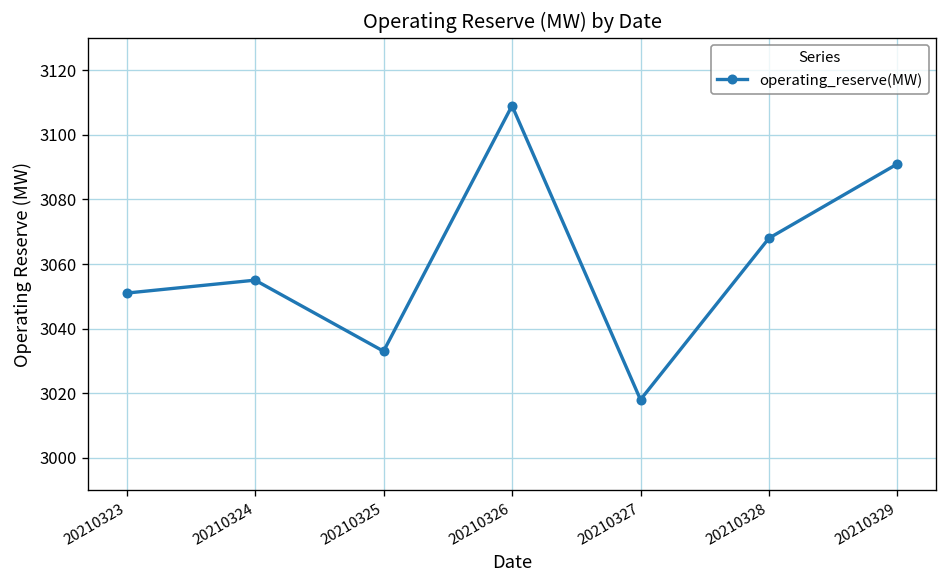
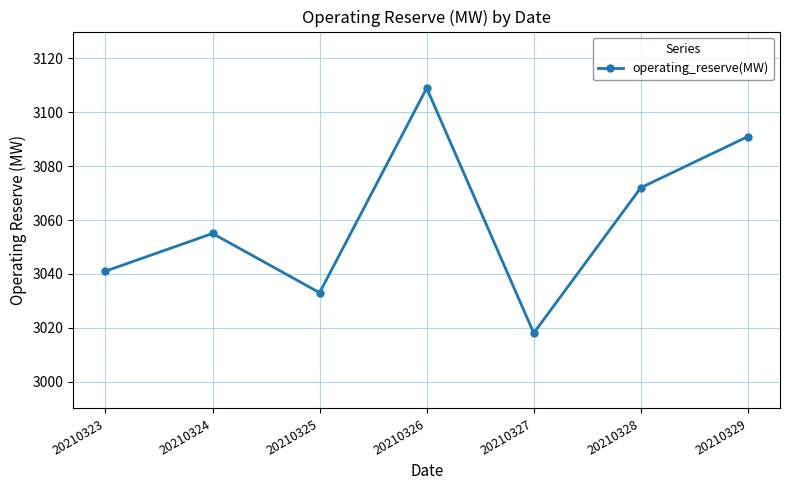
20210323: 3051 -> 3041
20210328: 3068 -> 3072
